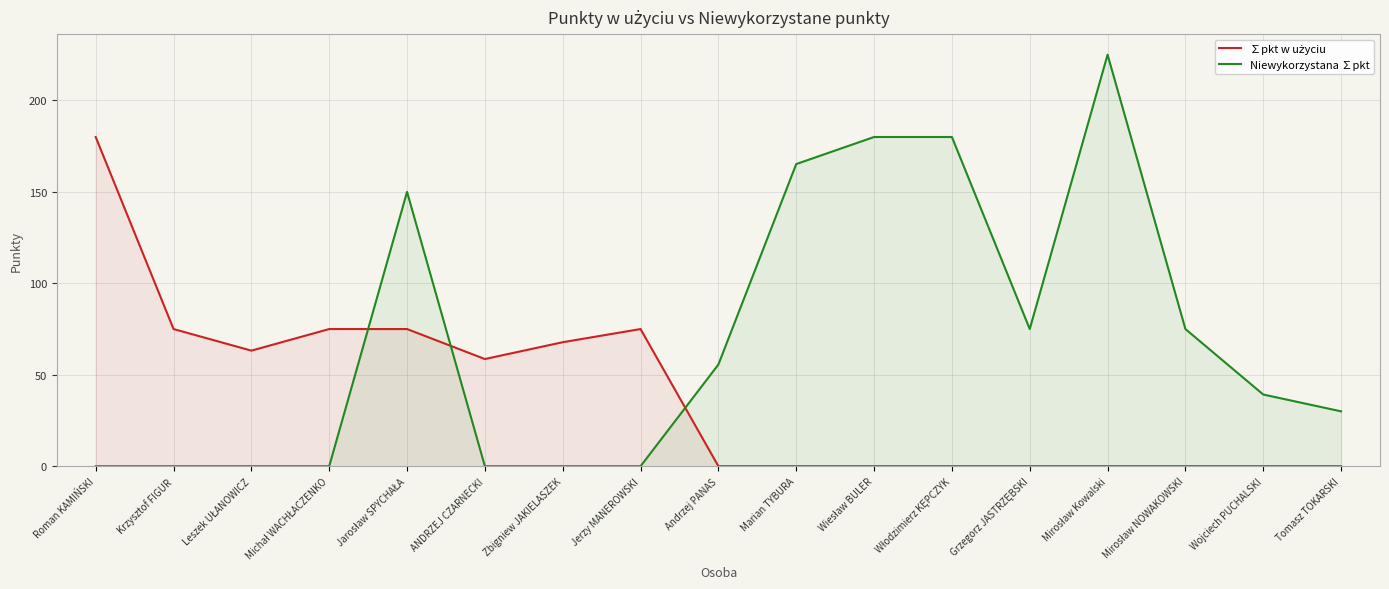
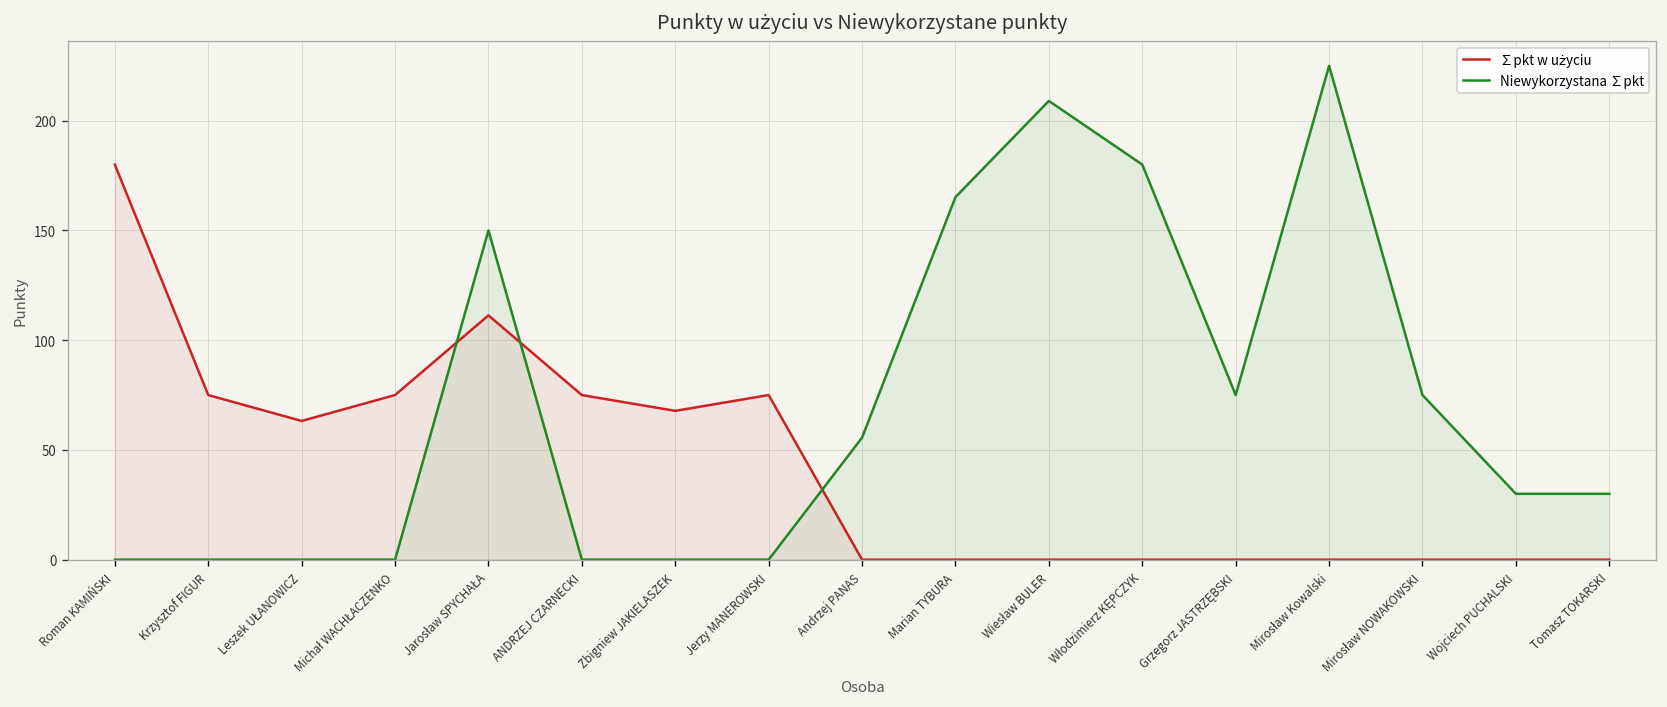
∑pkt w użyciu, Jarosław SPYCHAŁA: 75 -> 111
∑pkt w użyciu, ANDRZEJ CZARNECKI: 59 -> 75
Niewykorzystana ∑pkt, Wiesław BULER: 180 -> 209
Niewykorzystana ∑pkt, Wojciech PUCHALSKI: 39 -> 30
